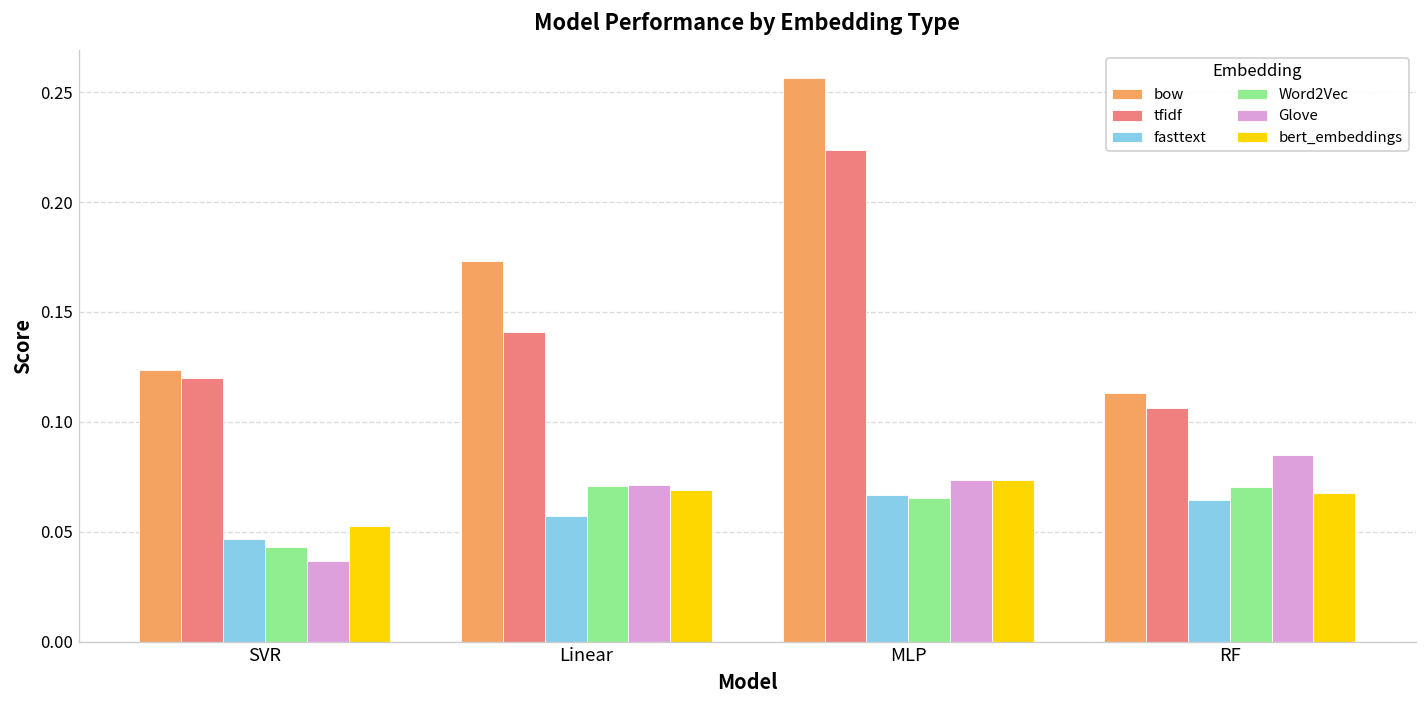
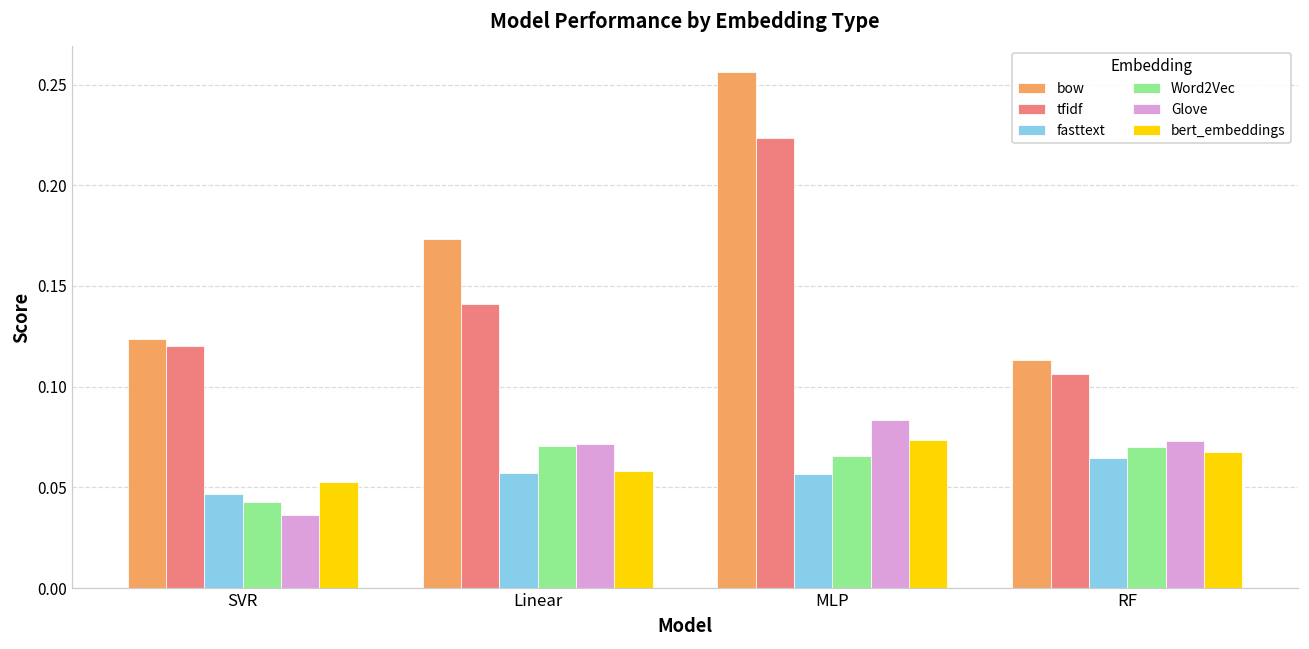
bert_embeddings, Linear: 0.069 -> 0.058
fasttext, MLP: 0.067 -> 0.056
Glove, MLP: 0.073 -> 0.084
Glove, RF: 0.085 -> 0.073
